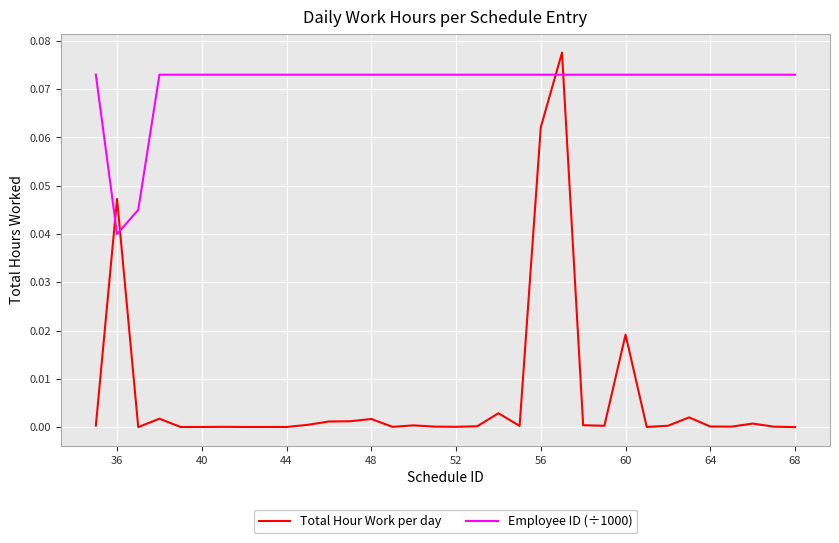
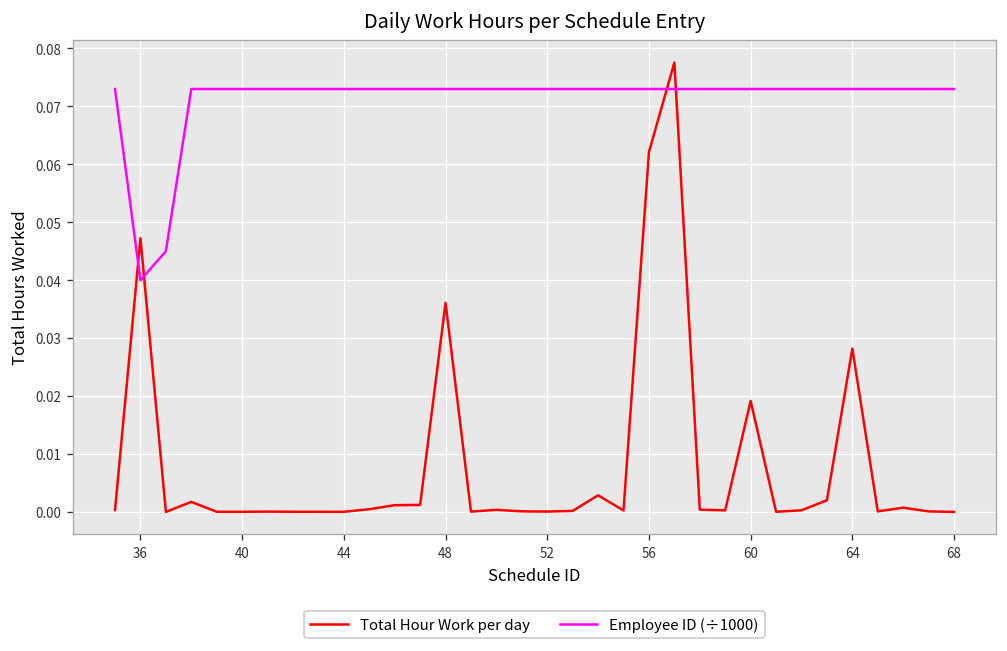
Total Hour Work per day, 48: 0.002 -> 0.036
Total Hour Work per day, 64: 0.000 -> 0.028
